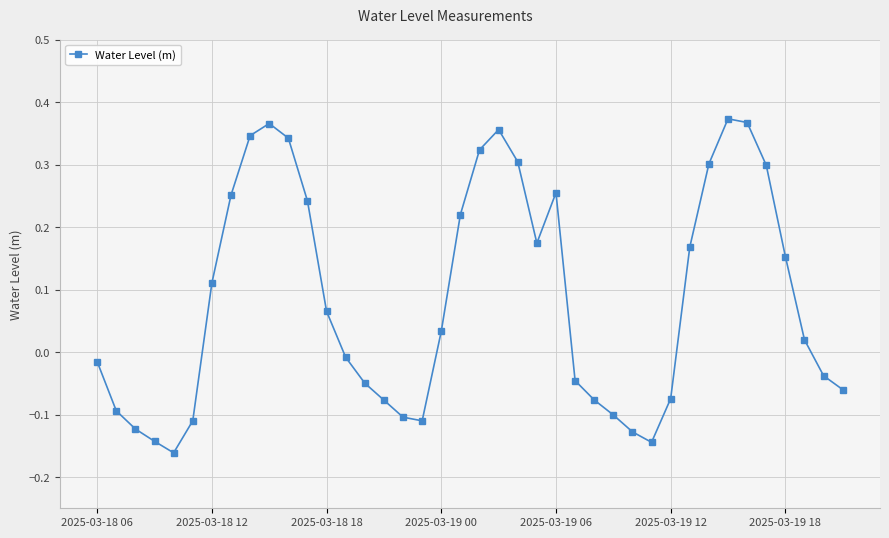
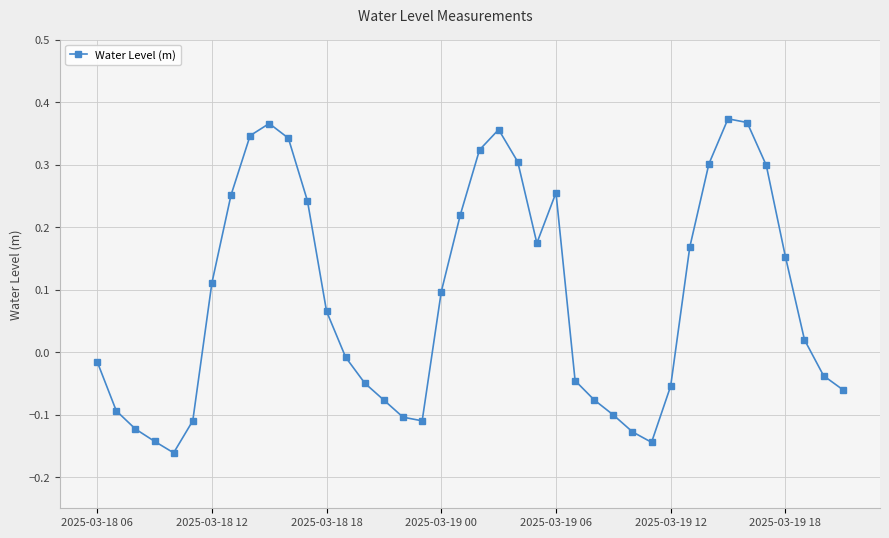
2025-03-19 00: 0.03 -> 0.10
2025-03-19 12: -0.07 -> -0.05
